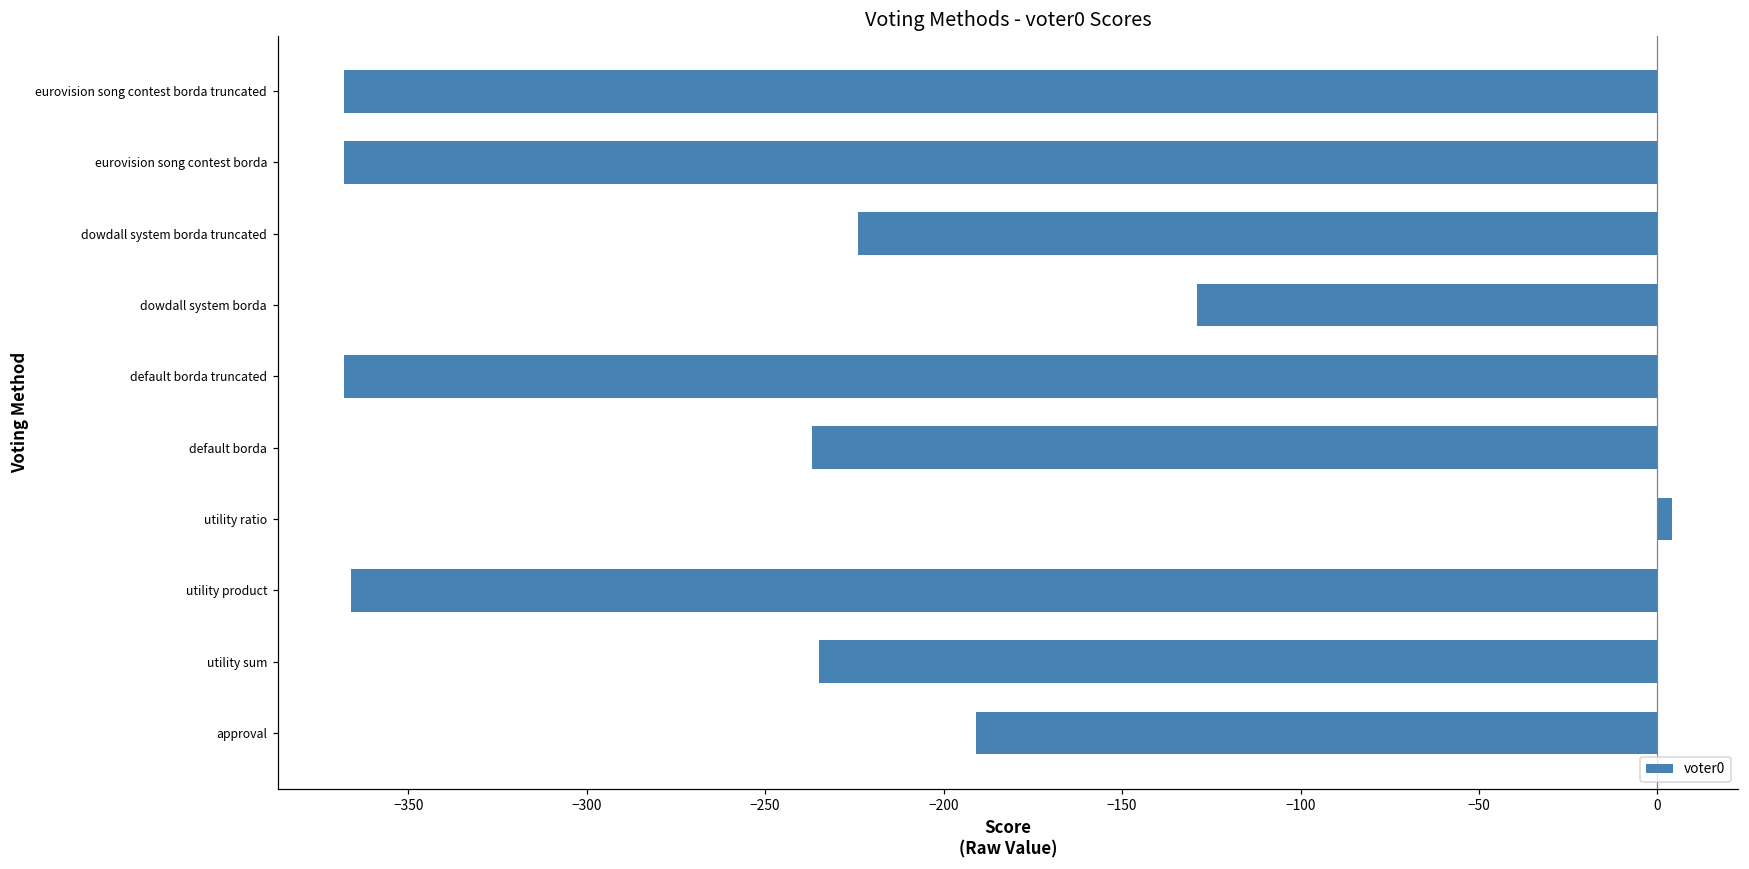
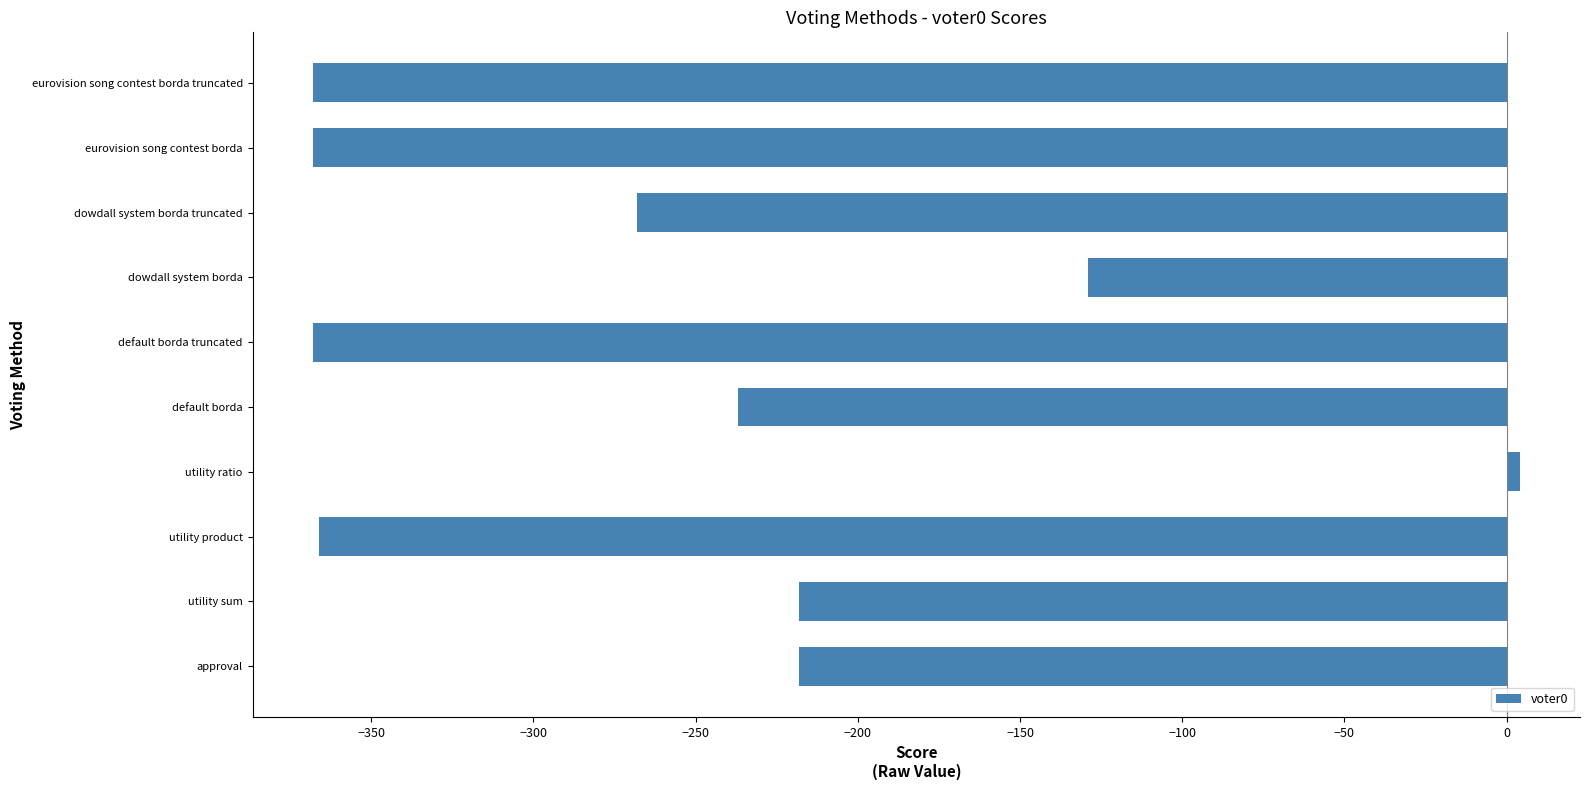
dowdall system borda truncated: -224 -> -268
utility sum: -235 -> -218
approval: -191 -> -218
